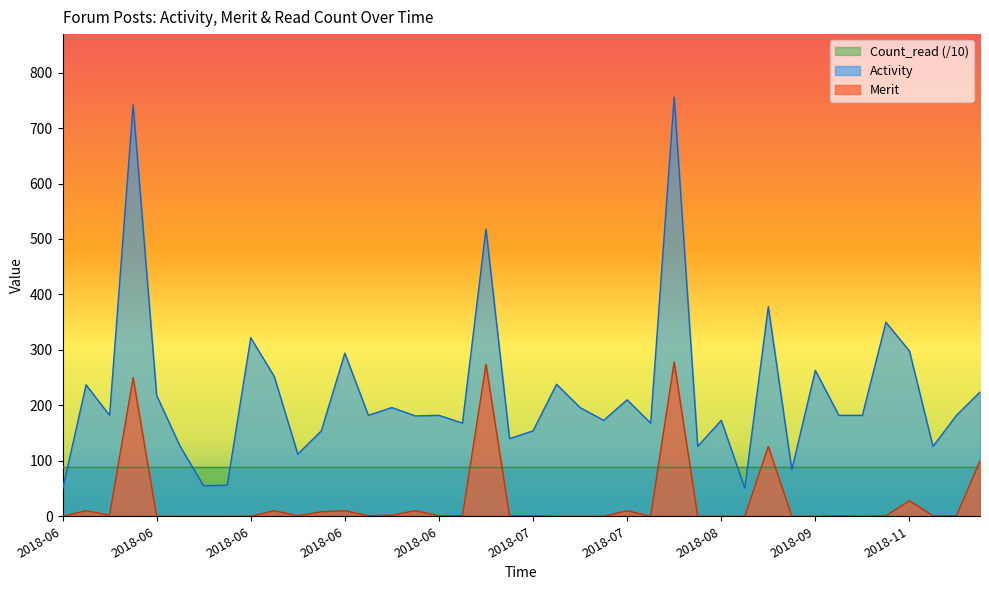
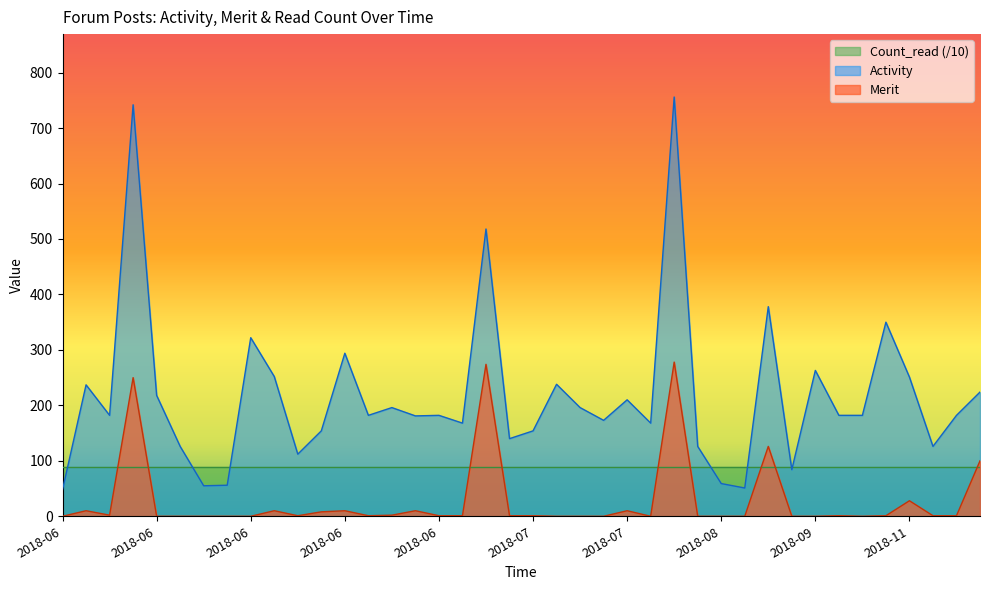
Activity, 2018-08: 170 -> 60
Activity, 2018-11: 300 -> 250
